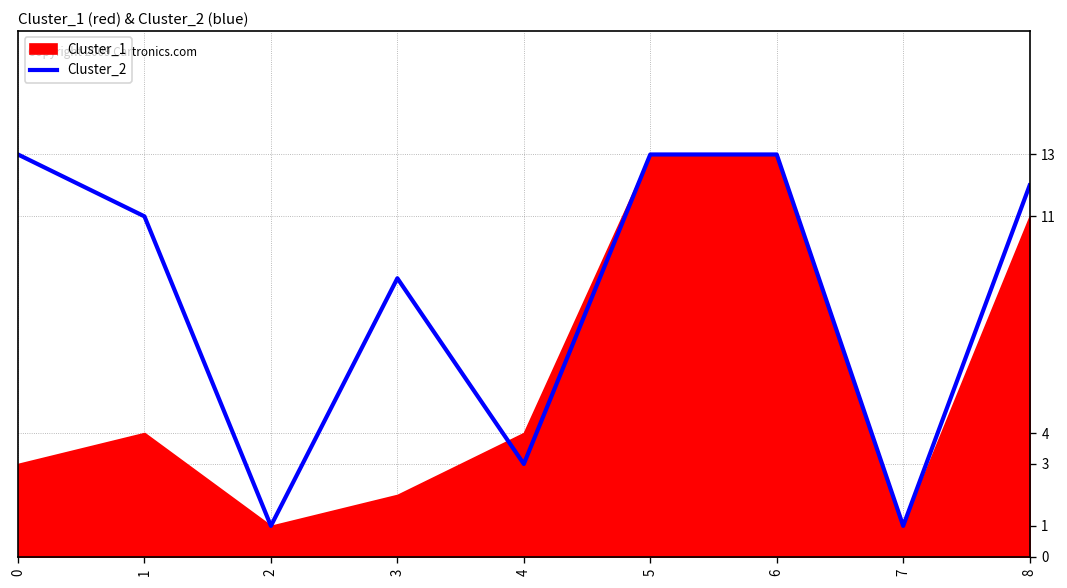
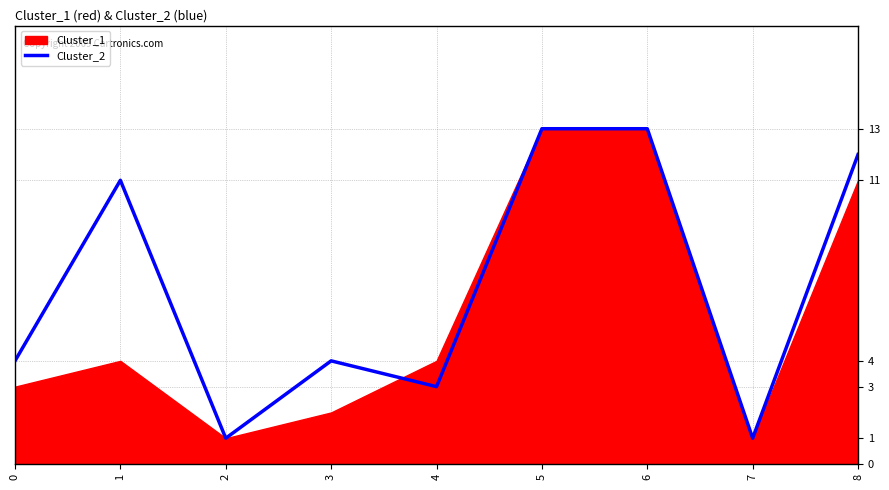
Cluster_2, 0: 13 -> 4
Cluster_2, 3: 9 -> 4
